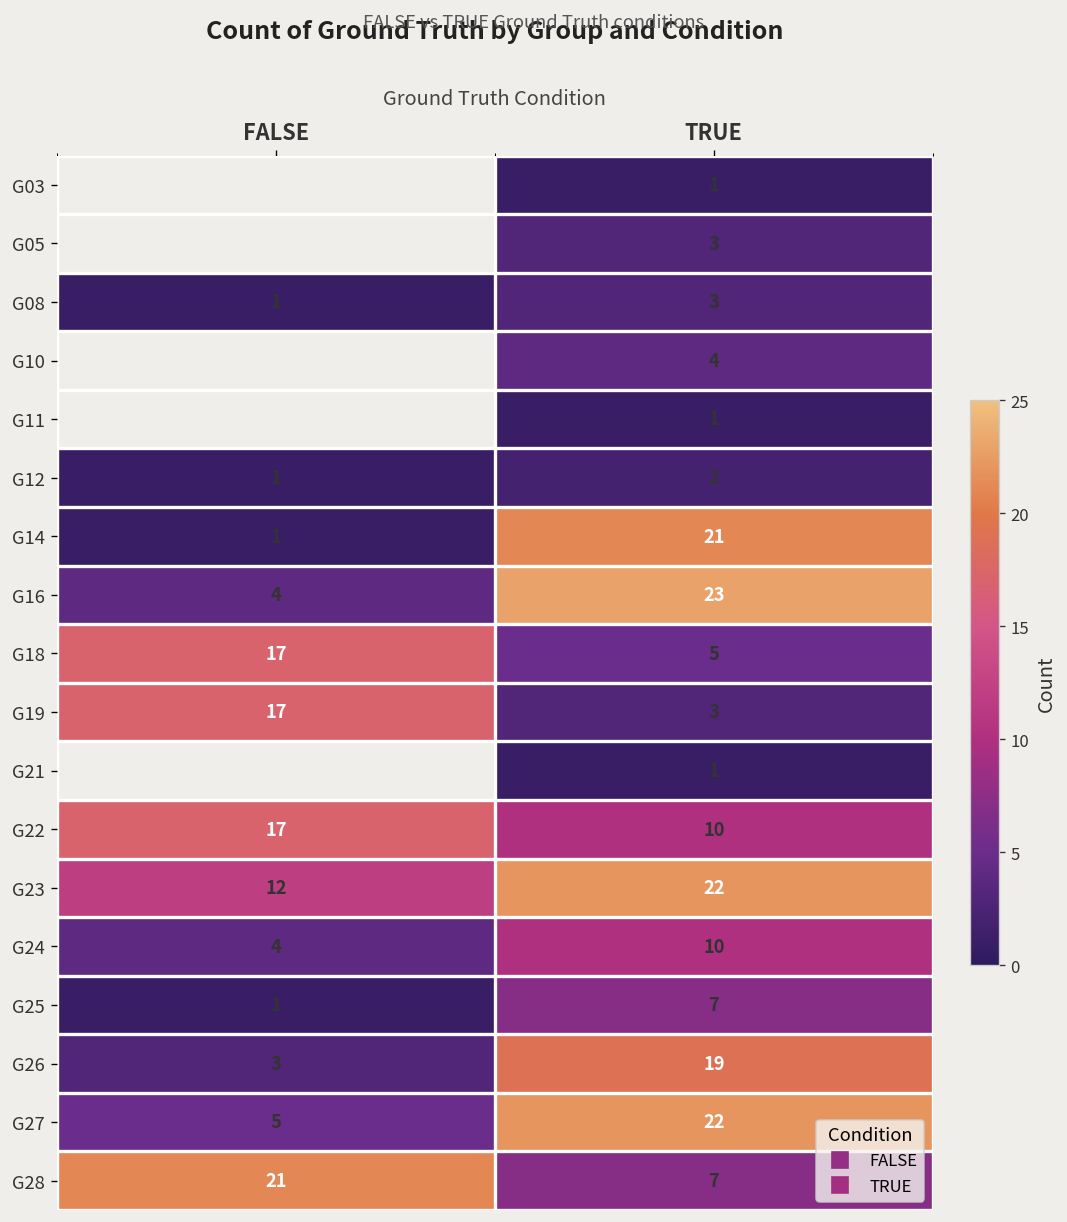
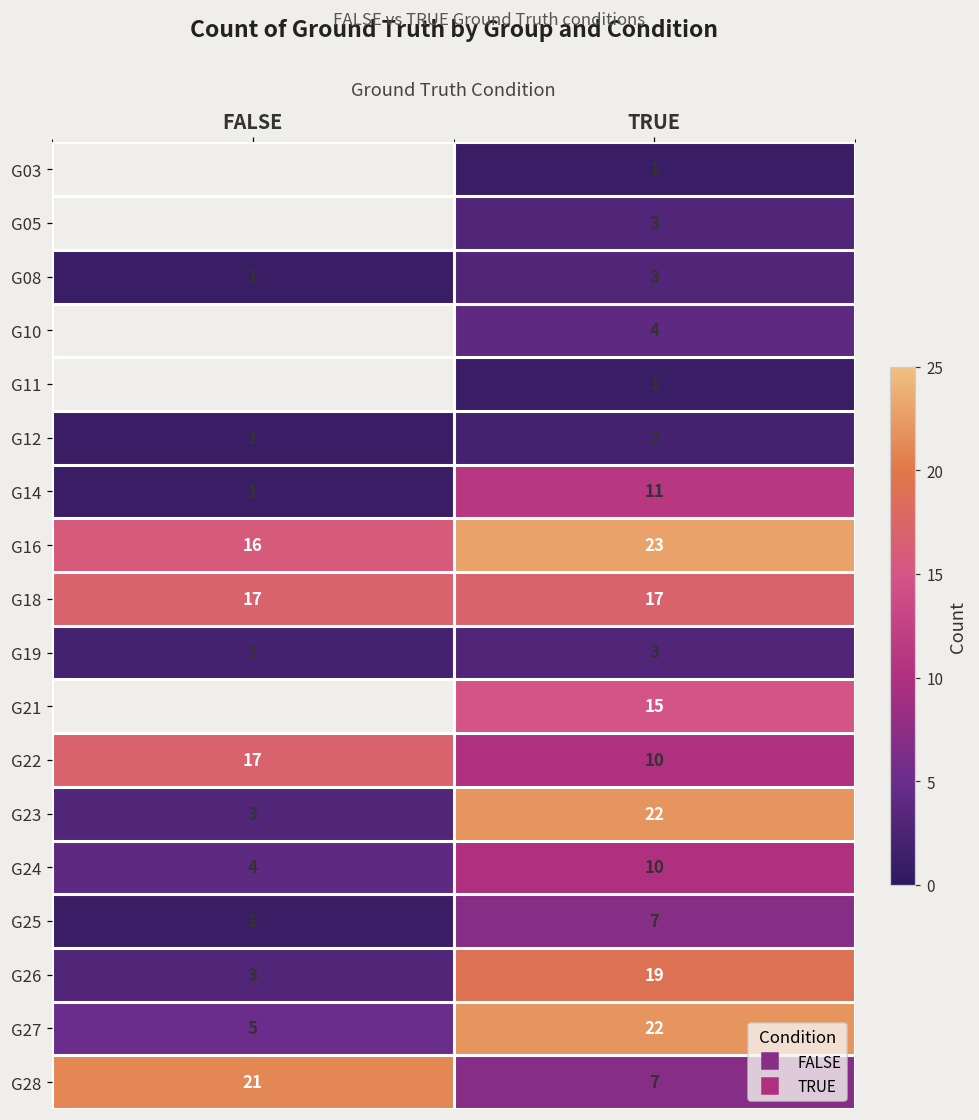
G14, TRUE: 21 -> 11
G16, FALSE: 4 -> 16
G18, TRUE: 5 -> 17
G19, FALSE: 17 -> 2
G21, TRUE: 1 -> 15
G23, FALSE: 12 -> 3
